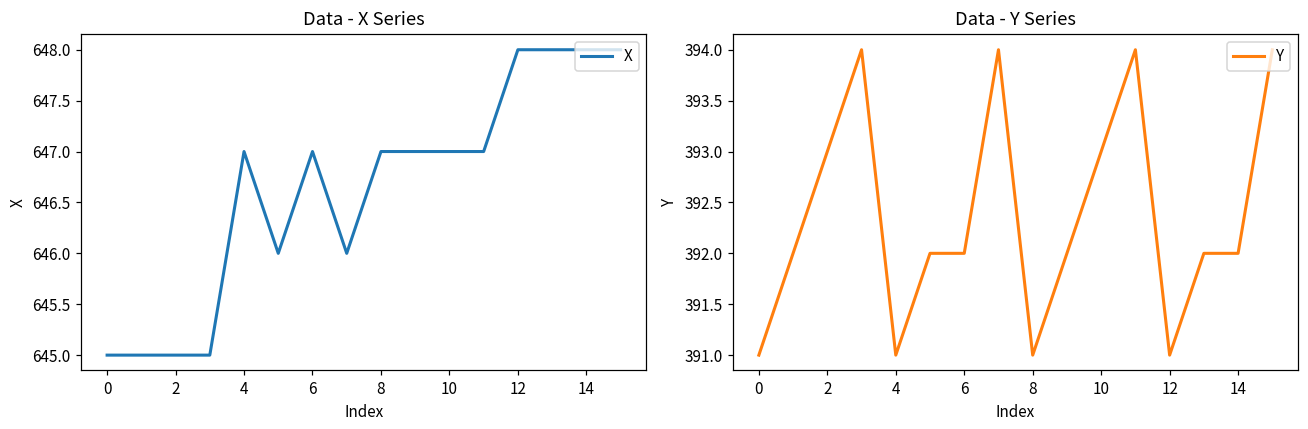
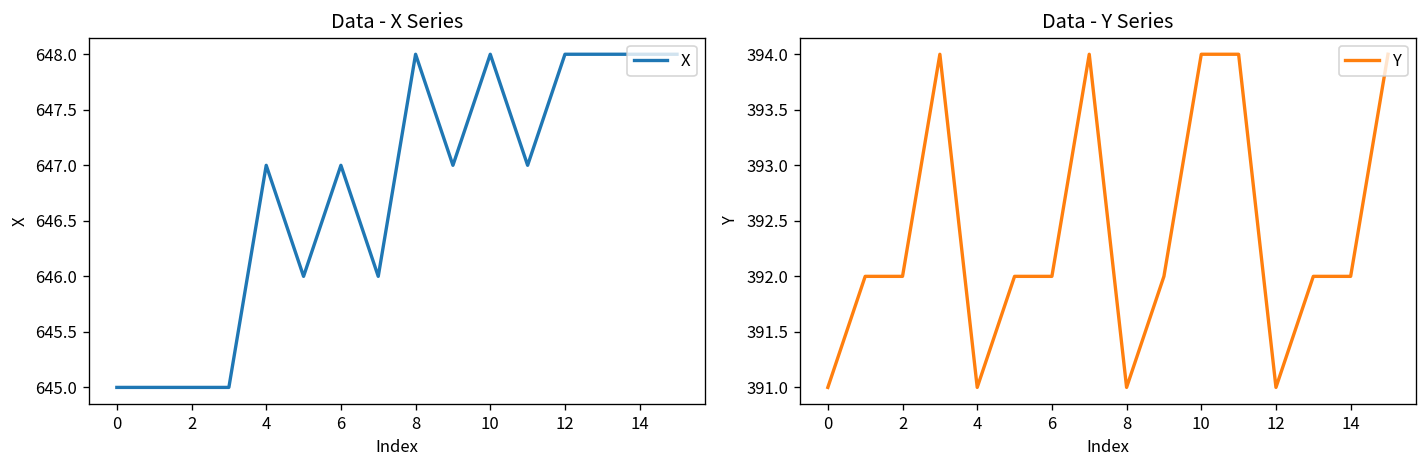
Data - X Series, 8: 647 -> 648
Data - X Series, 10: 647 -> 648
Data - Y Series, 2: 393 -> 392
Data - Y Series, 10: 393 -> 394
